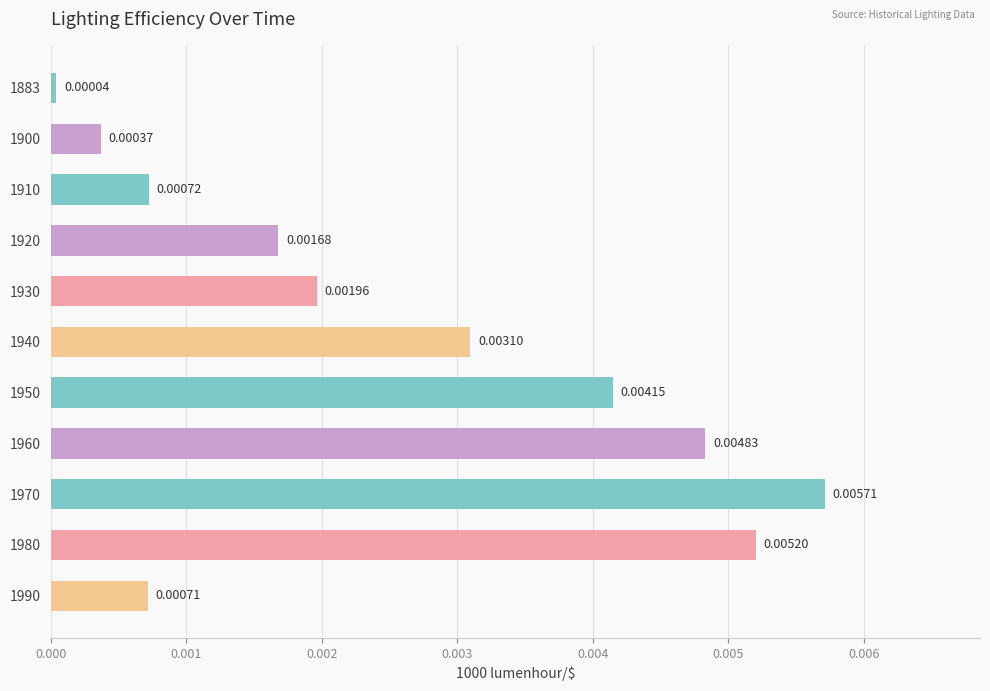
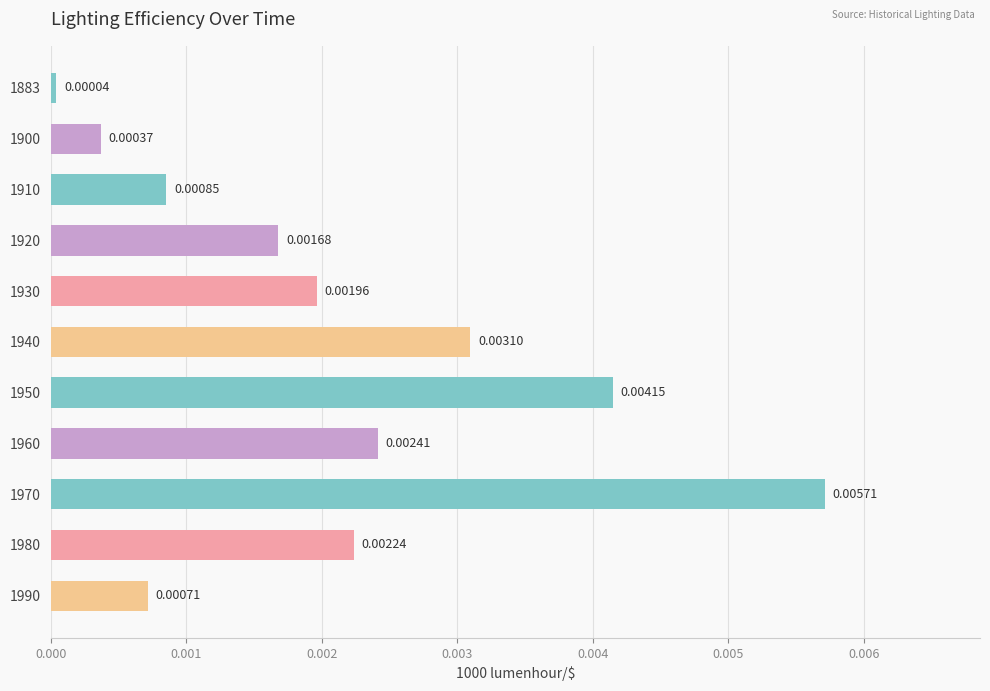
1910: 0.00072 -> 0.00085
1960: 0.00483 -> 0.00241
1980: 0.00520 -> 0.00224
